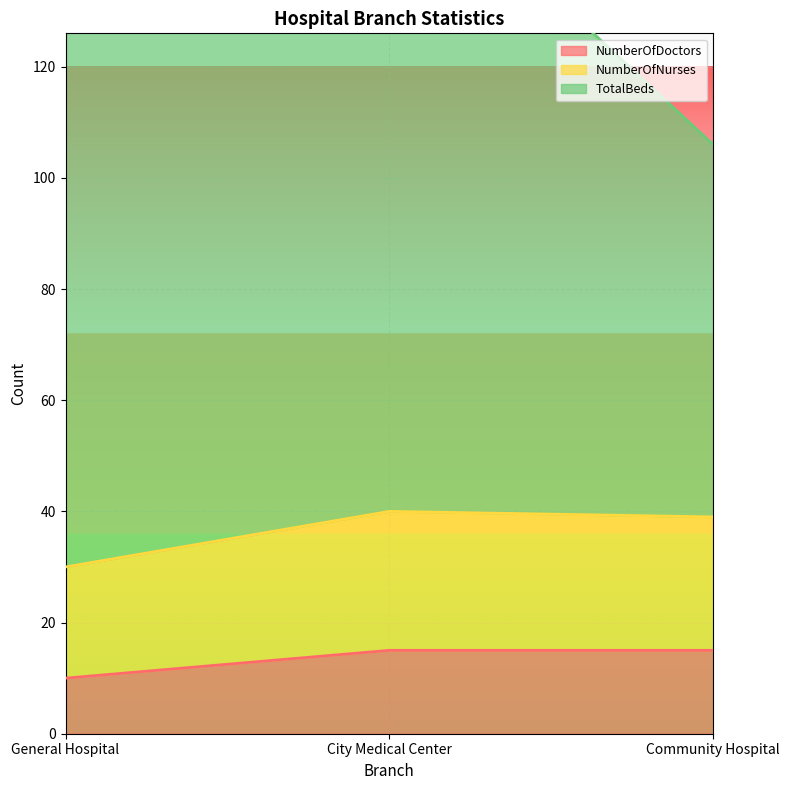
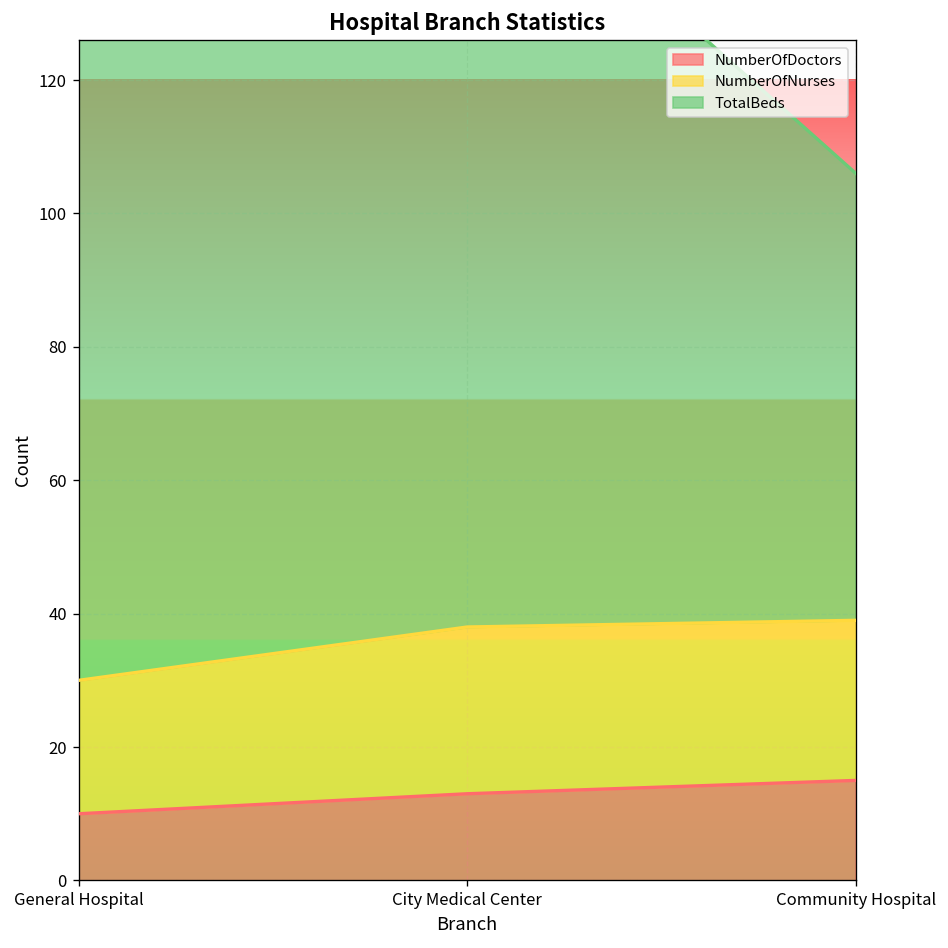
NumberOfDoctors, City Medical Center: 15 -> 13
